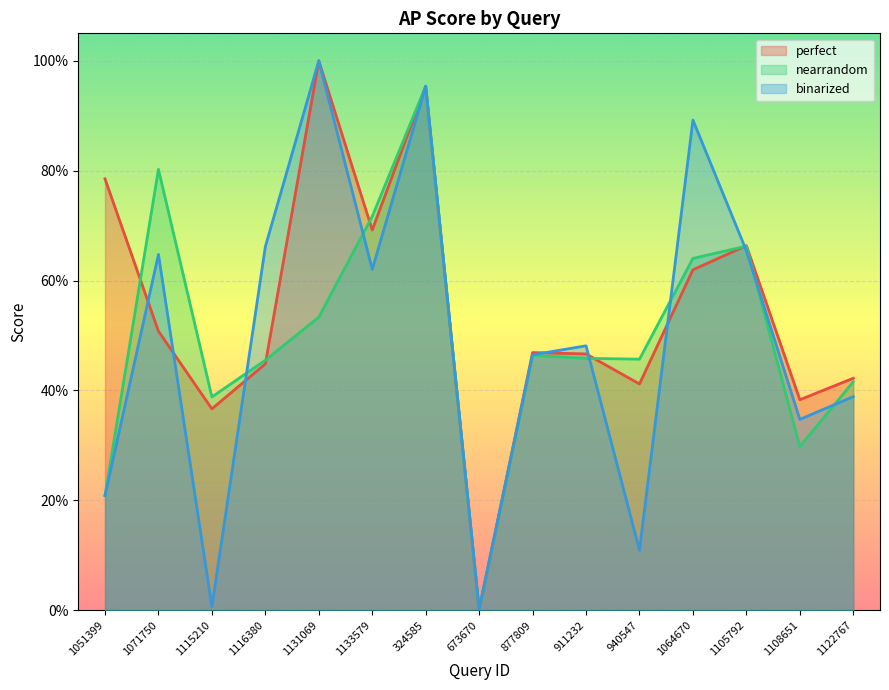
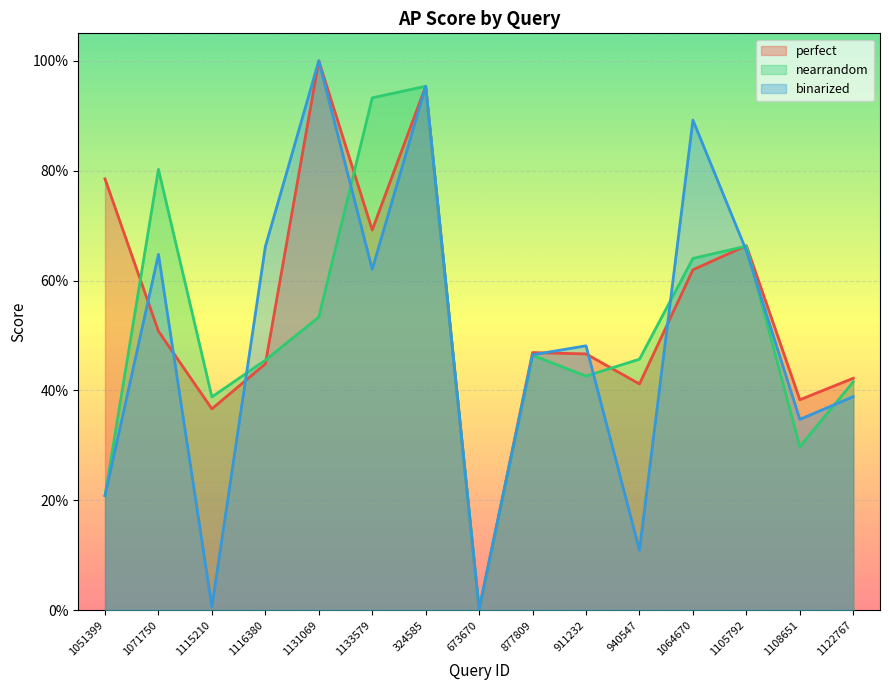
nearrandom, 1133579: 72% -> 93%
nearrandom, 911232: 46% -> 43%
